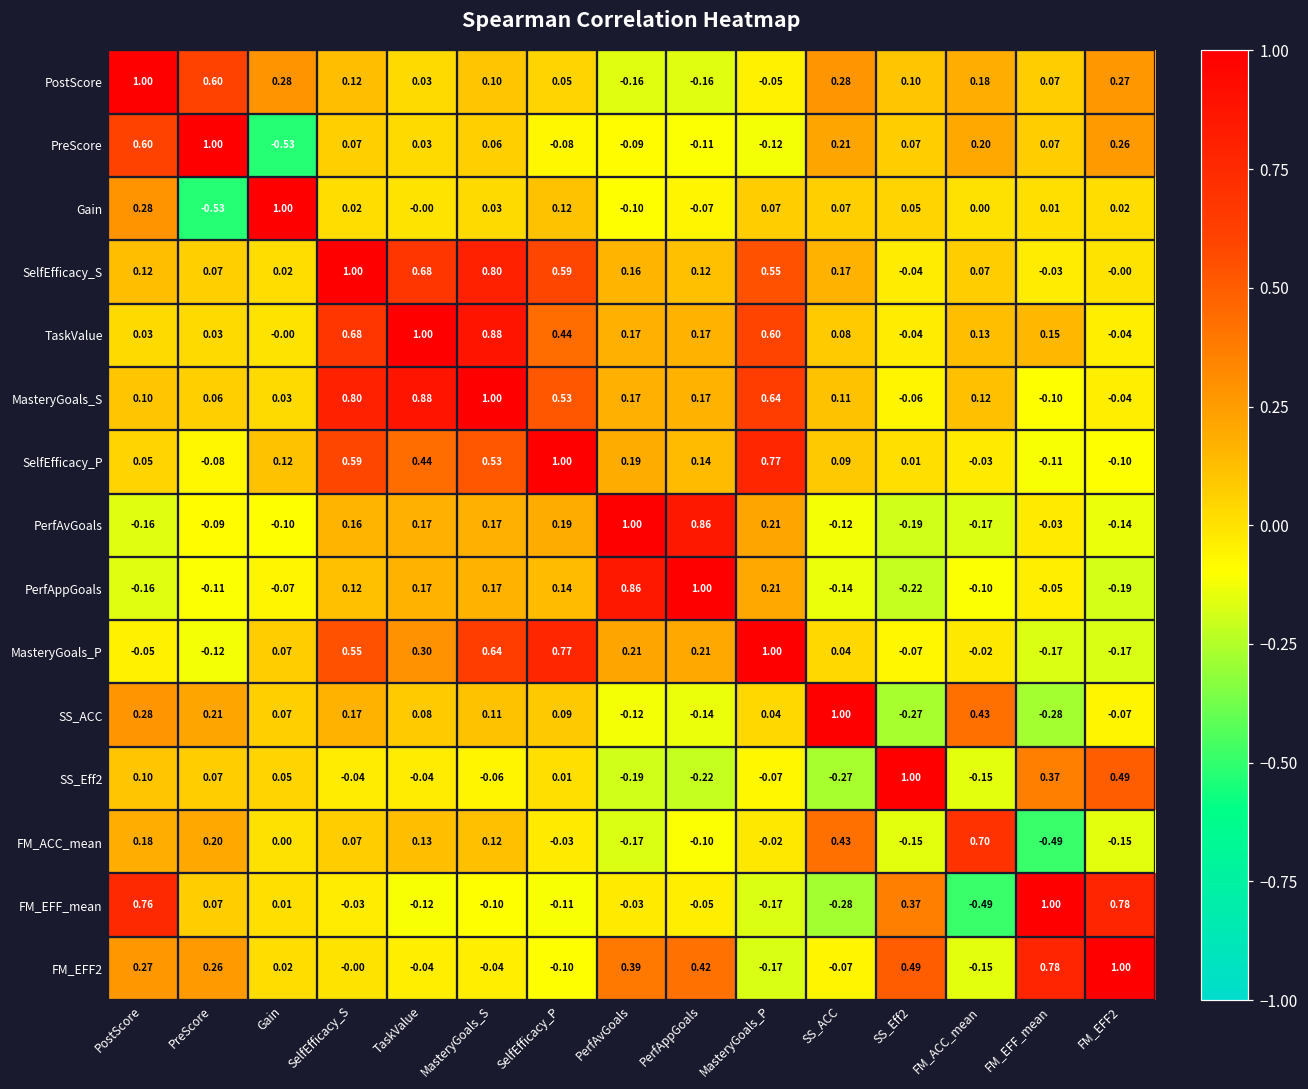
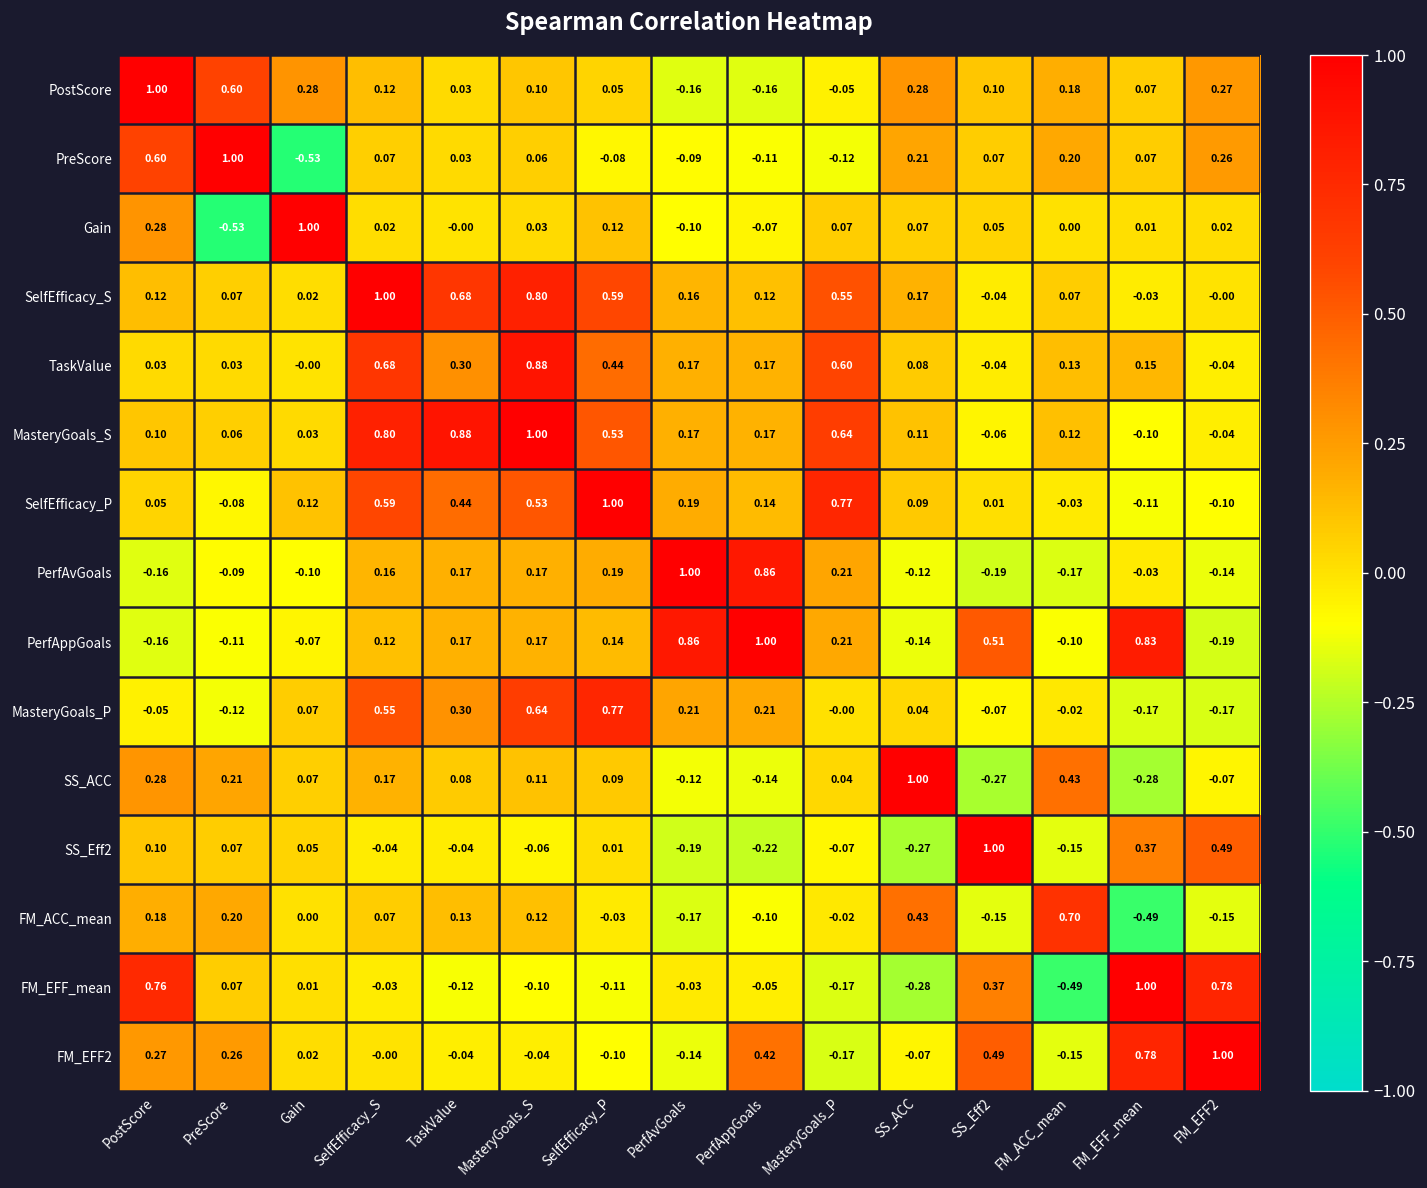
TaskValue, TaskValue: 1.00 -> 0.30
PerfAppGoals, SS_Eff2: -0.22 -> 0.51
PerfAppGoals, FM_EFF_mean: -0.05 -> 0.83
MasteryGoals_P, MasteryGoals_P: 1.00 -> -0.00
FM_EFF2, PerfAvGoals: 0.39 -> -0.14
